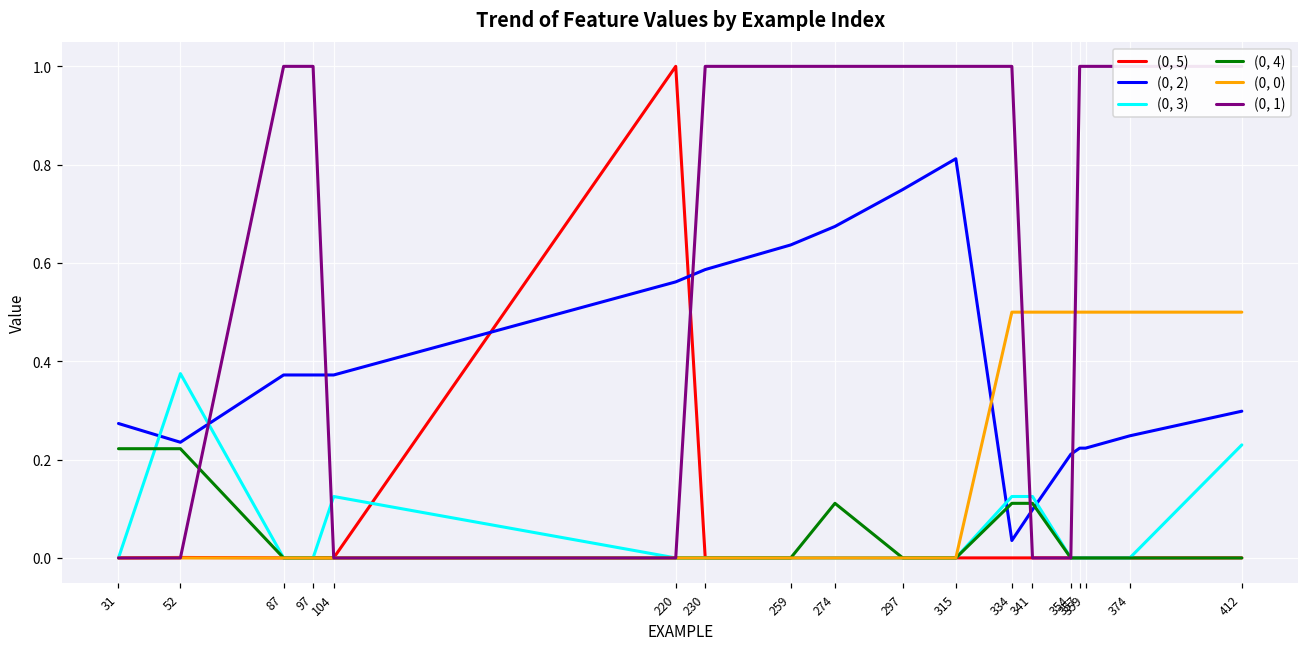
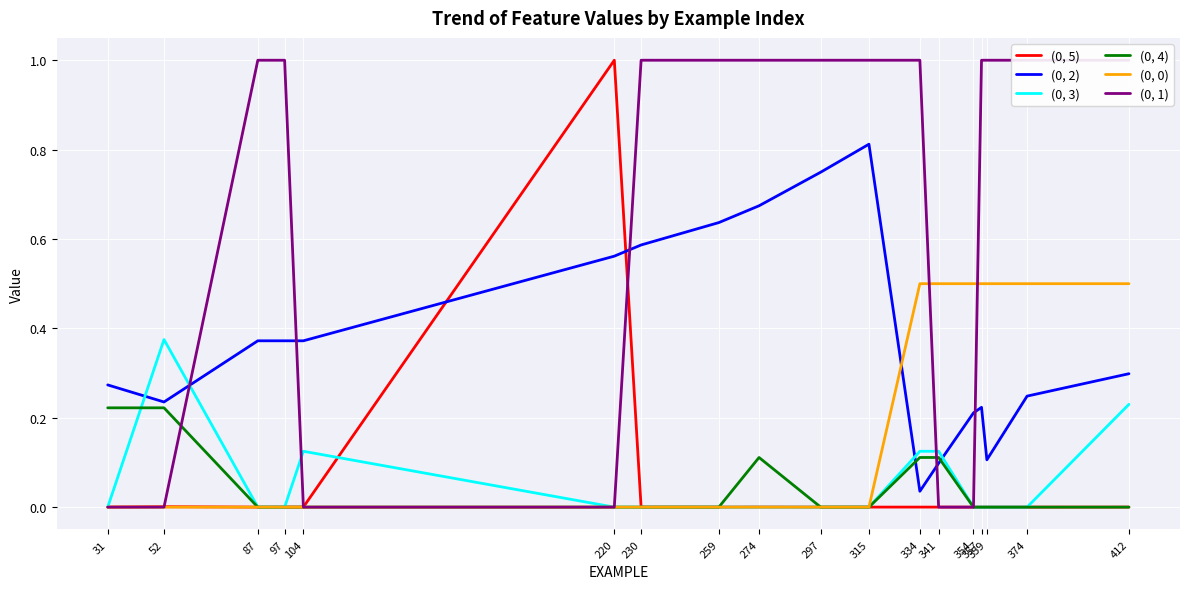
(0, 2), 359: 0.22 -> 0.11
